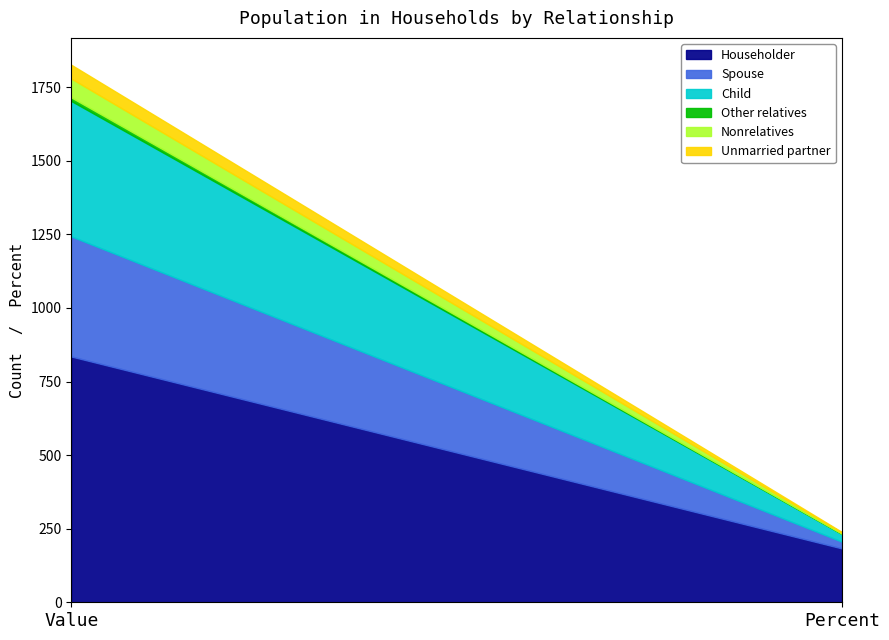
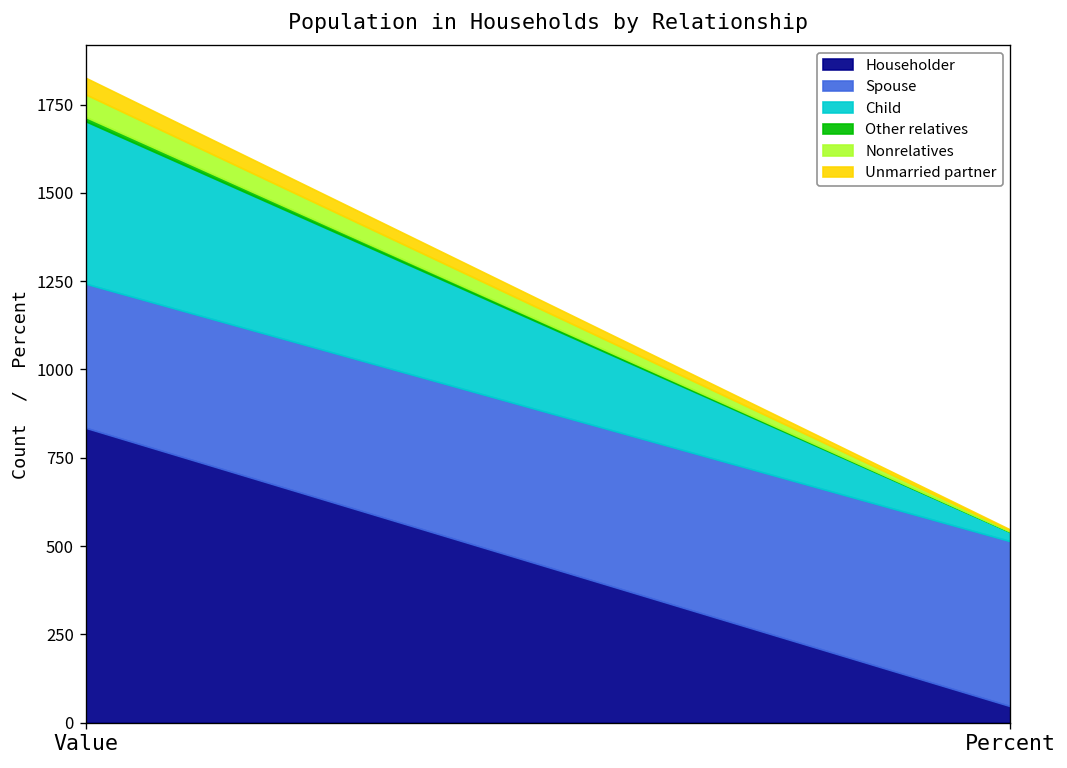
Householder, Percent: 180 -> 50
Spouse, Percent: 20 -> 470
